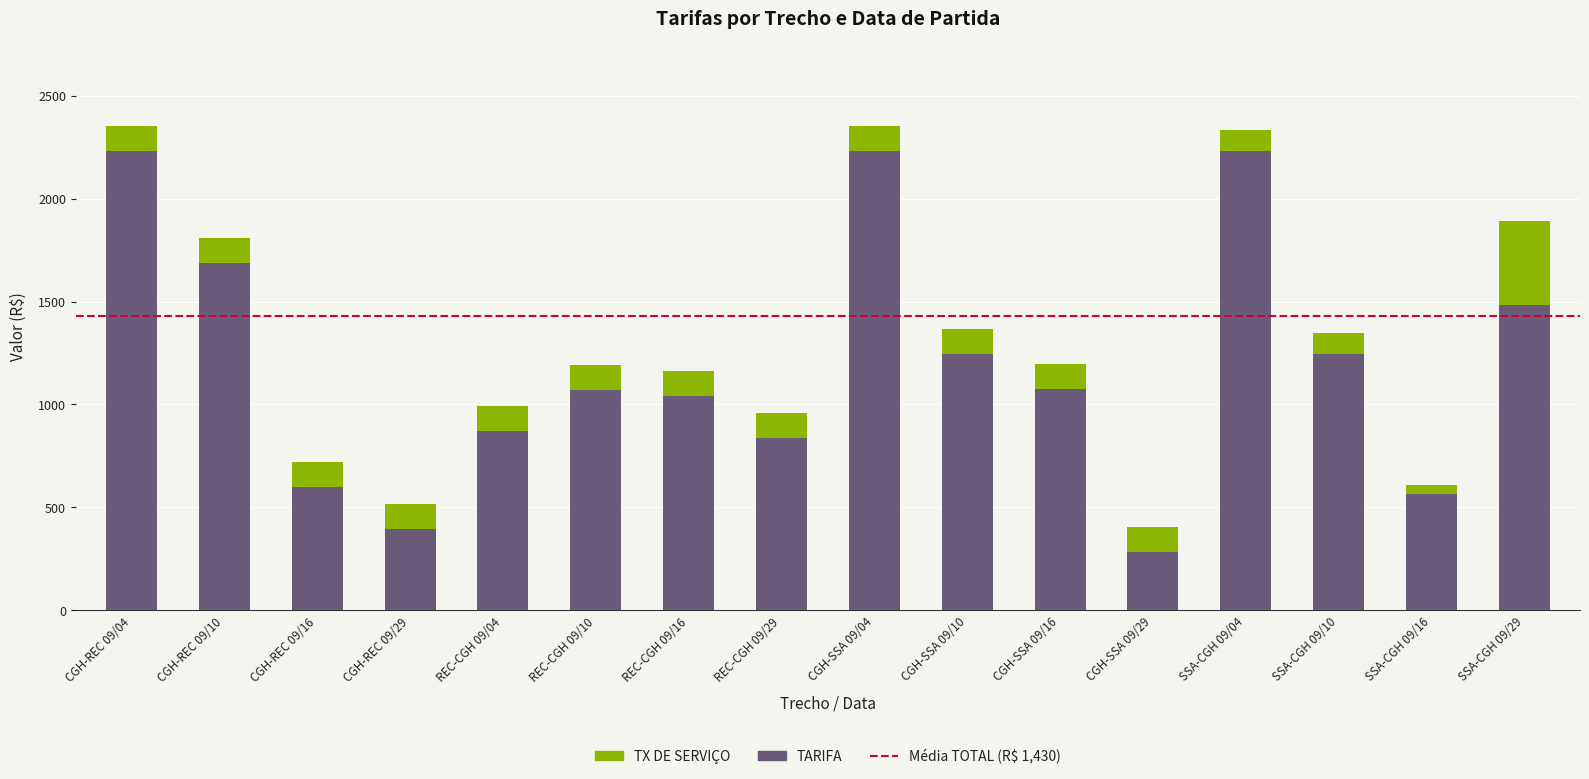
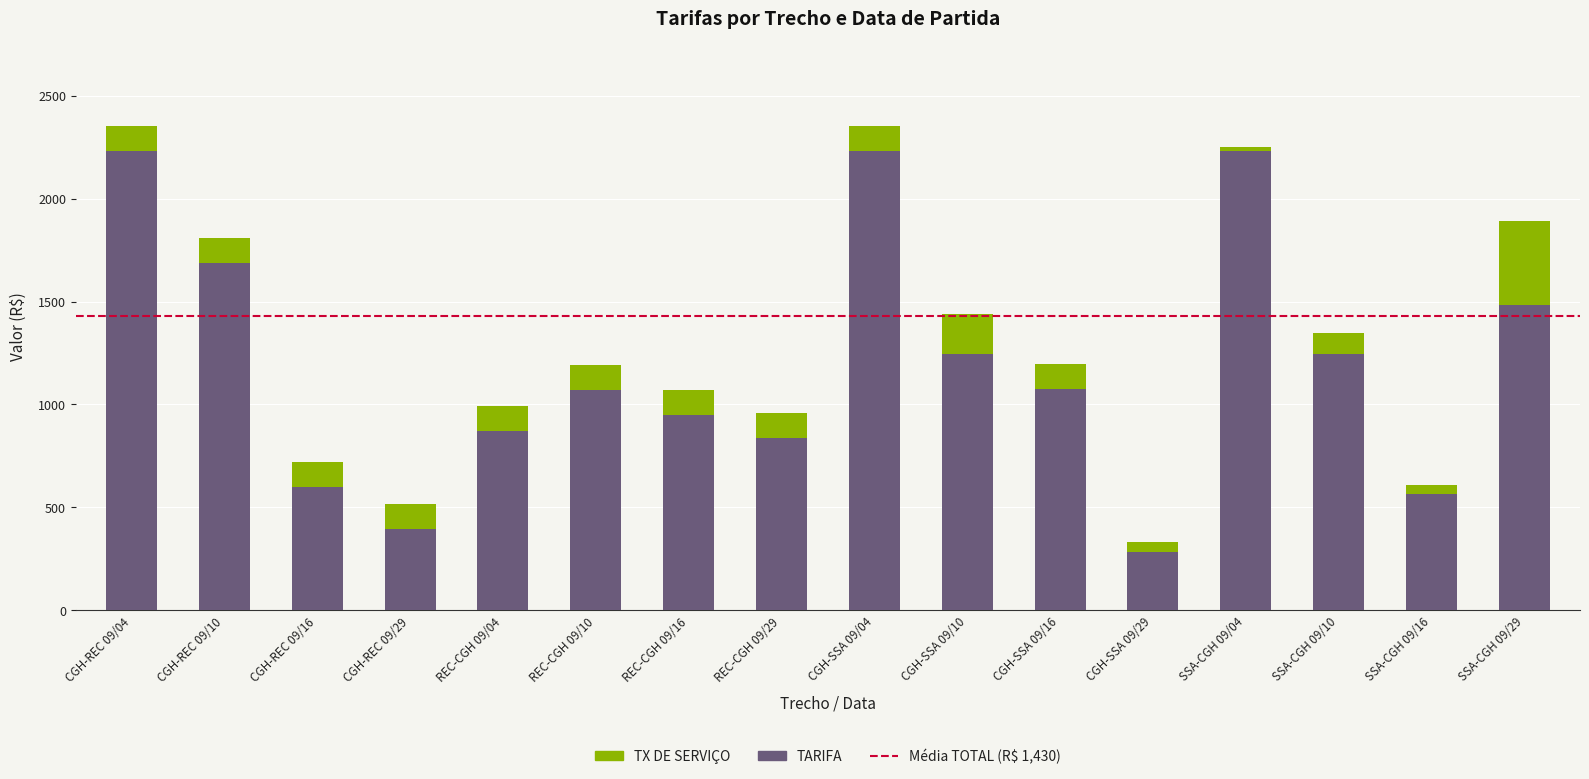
TARIFA, REC-CGH 09/16: 1040 -> 950
TX DE SERVIÇO, CGH-SSA 09/10: 120 -> 200
TX DE SERVIÇO, CGH-SSA 09/29: 120 -> 50
TX DE SERVIÇO, SSA-CGH 09/04: 110 -> 20
